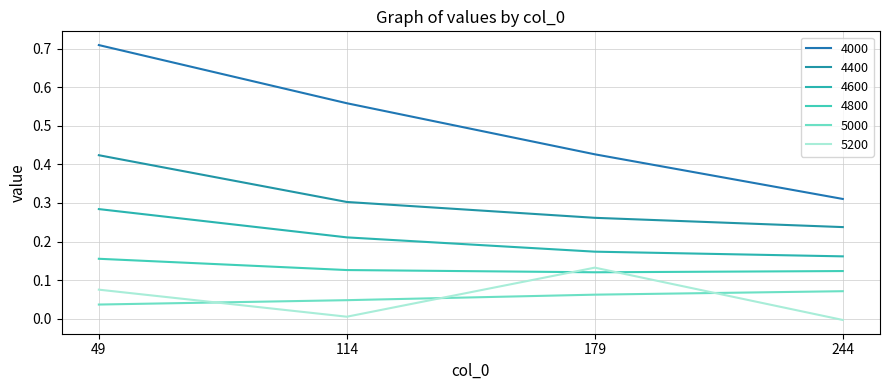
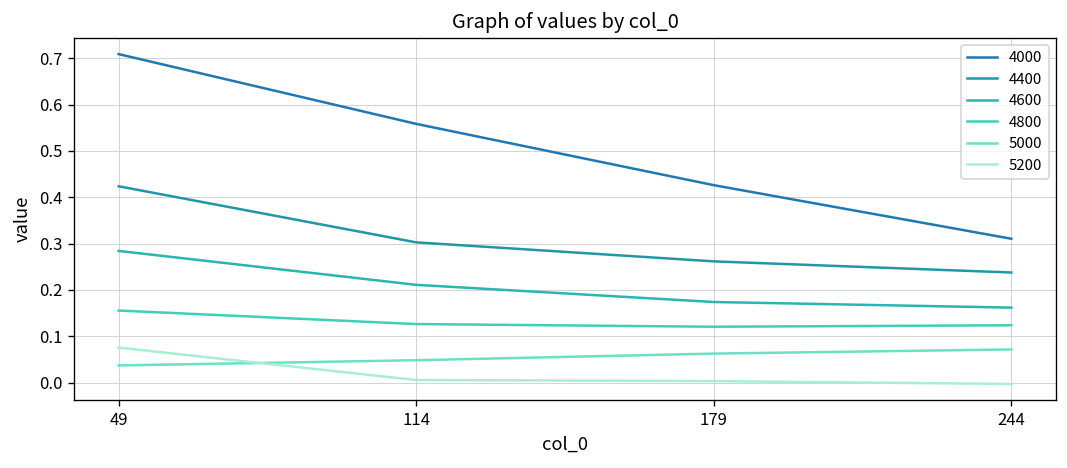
5200, 179: 0.13 -> 0.00
